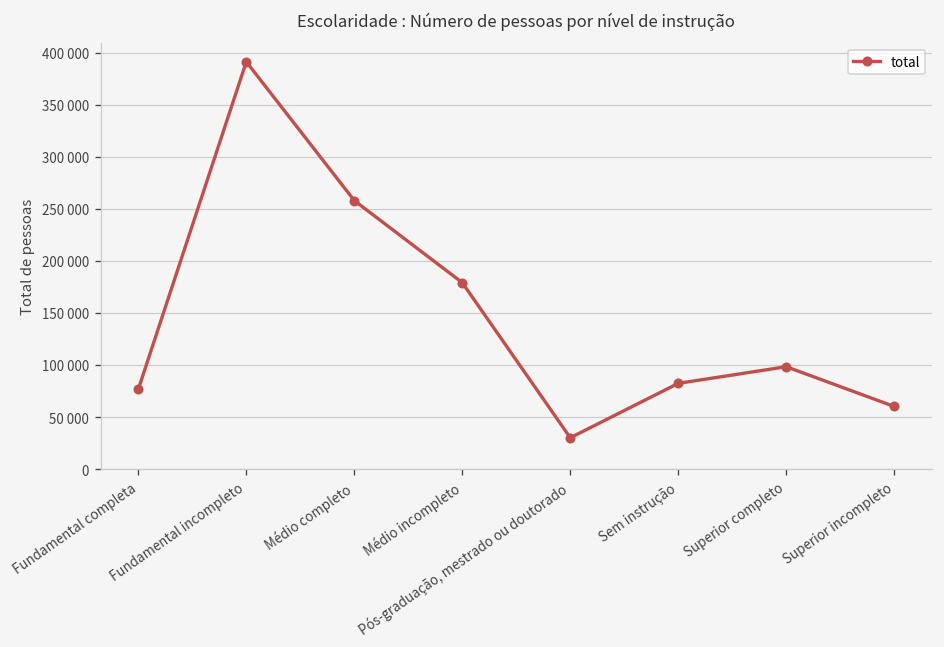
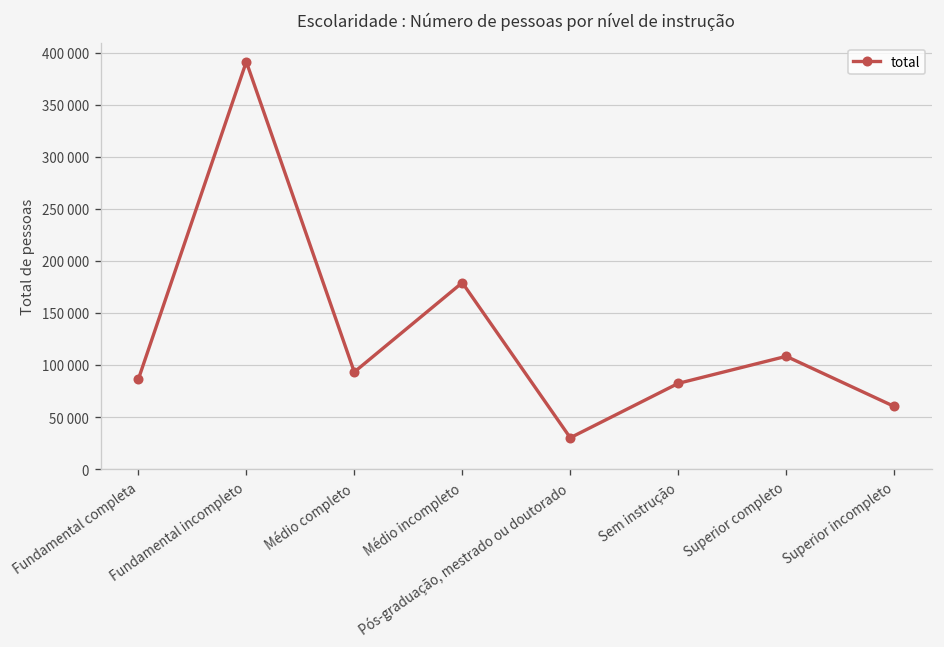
Fundamental completa: 80000 -> 90000
Médio completo: 260000 -> 90000
Superior completo: 100000 -> 110000
